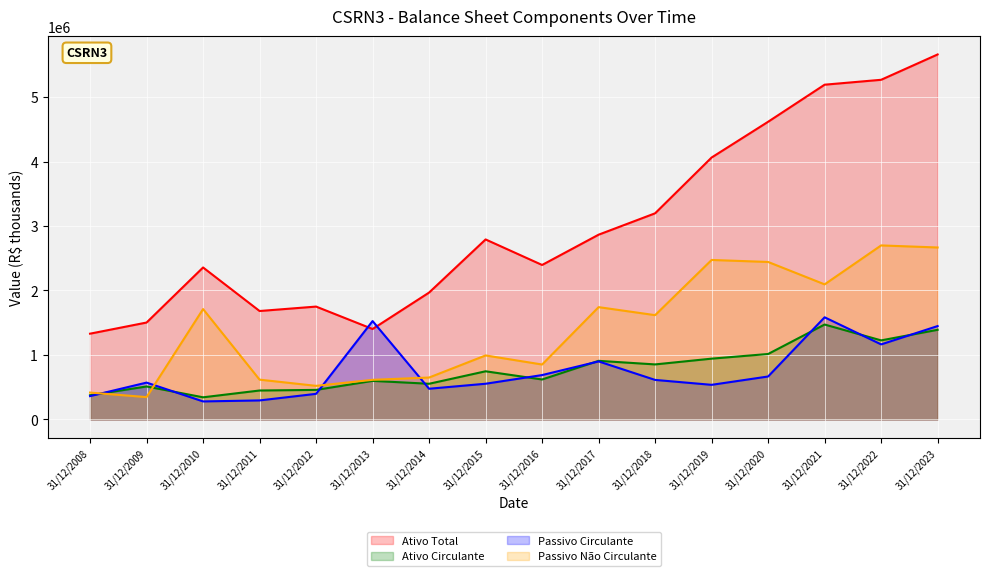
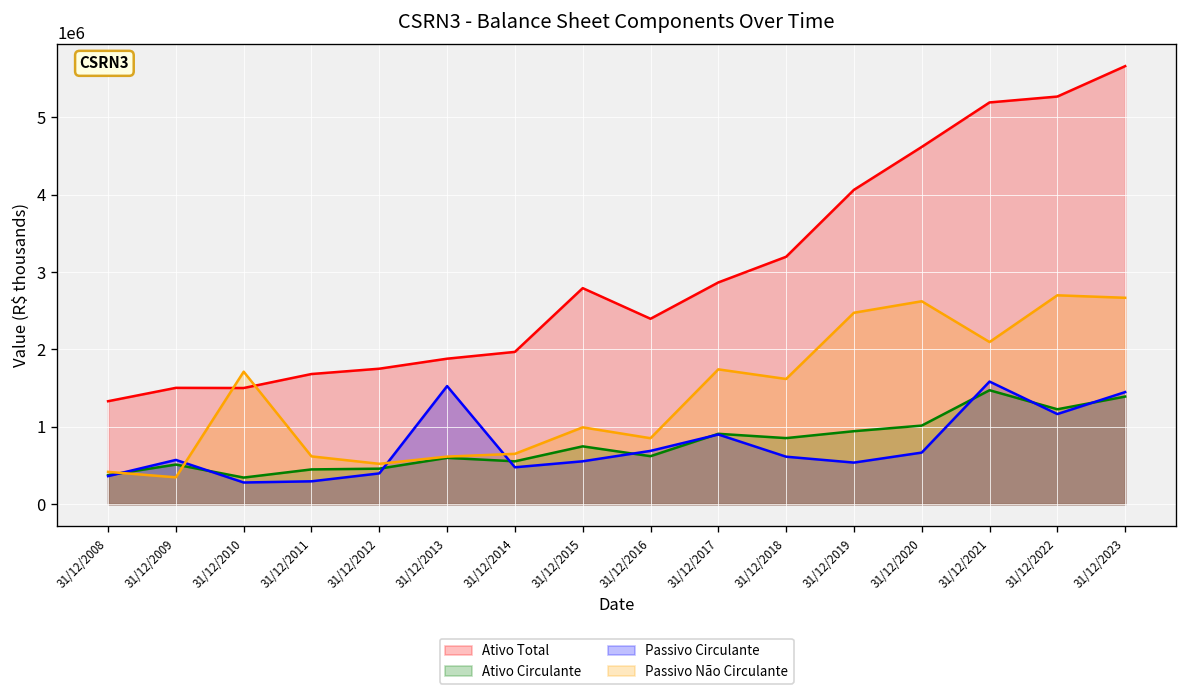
Ativo Total, 31/12/2010: 2400000 -> 1500000
Ativo Total, 31/12/2013: 1400000 -> 1900000
Passivo Não Circulante, 31/12/2020: 2400000 -> 2600000
